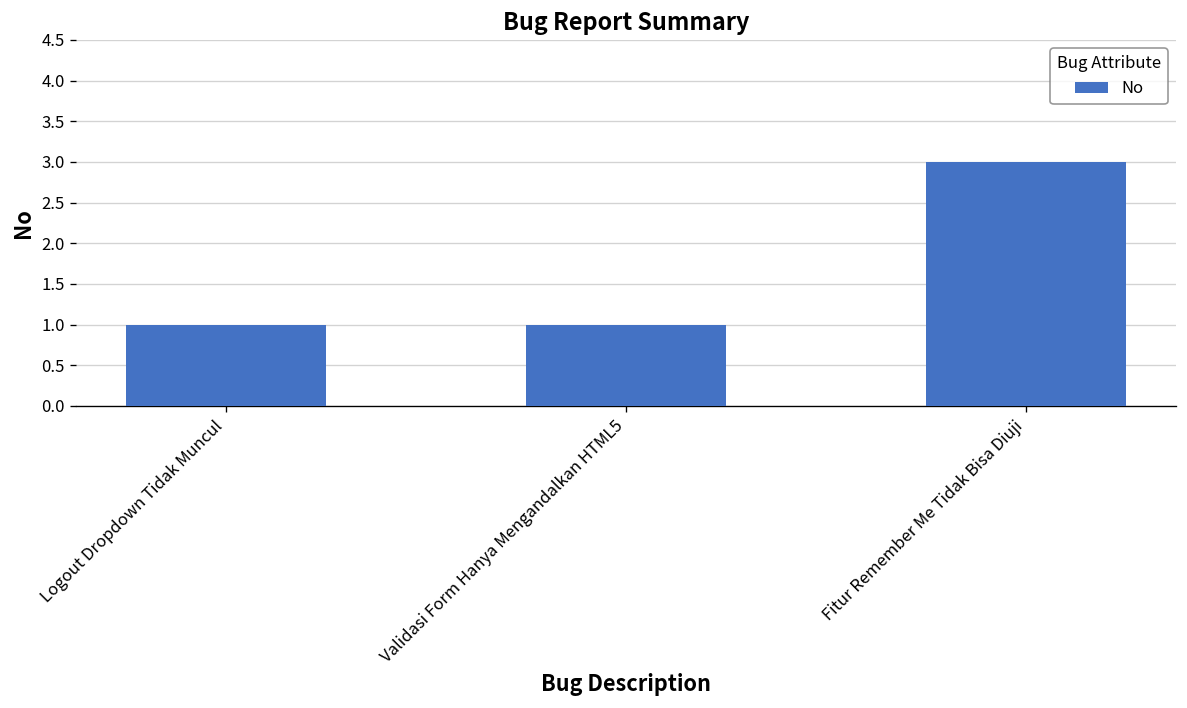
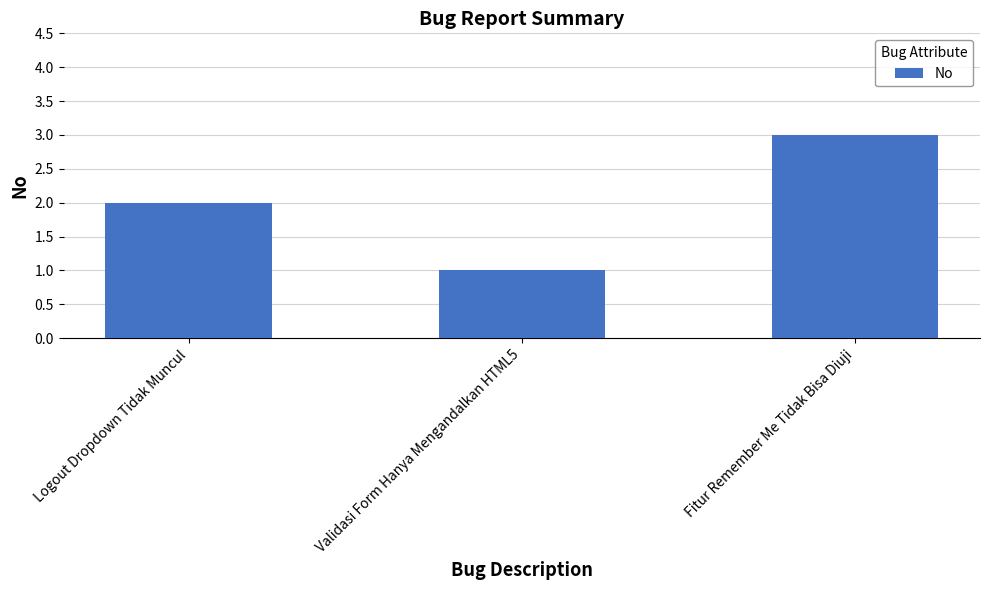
Logout Dropdown Tidak Muncul: 1 -> 2
